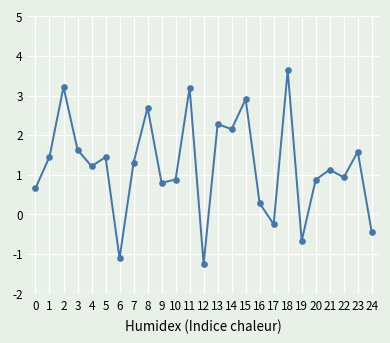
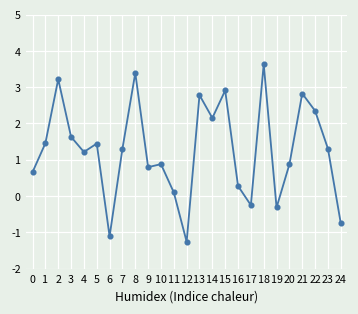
8: 2.7 -> 3.4
11: 3.2 -> 0.1
13: 2.3 -> 2.8
19: -0.7 -> -0.3
21: 1.1 -> 2.8
22: 0.9 -> 2.3
23: 1.6 -> 1.3
24: -0.5 -> -0.8
